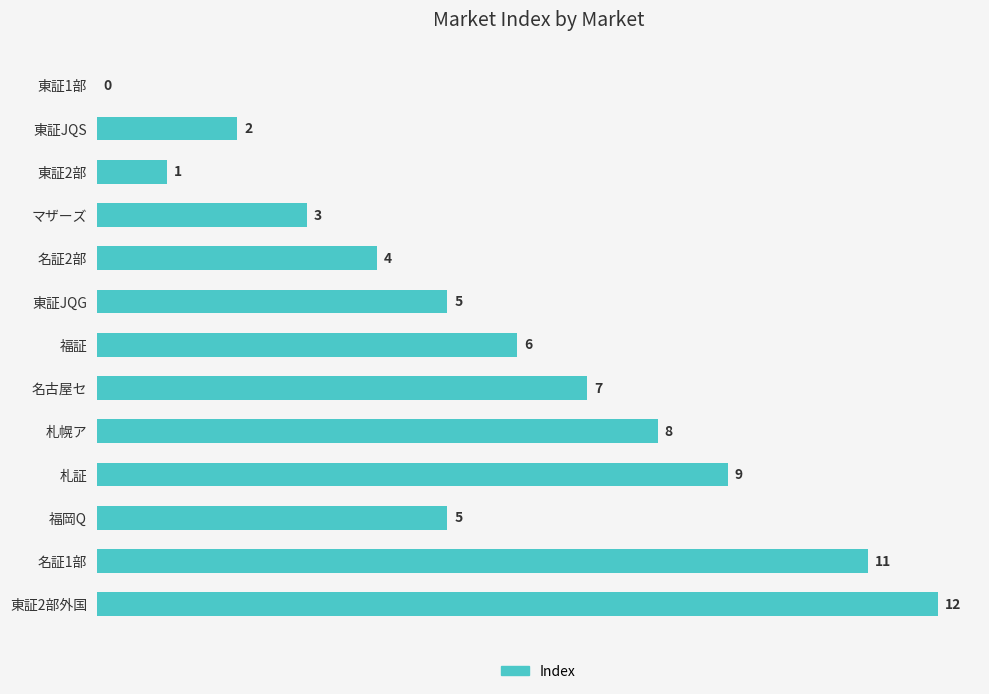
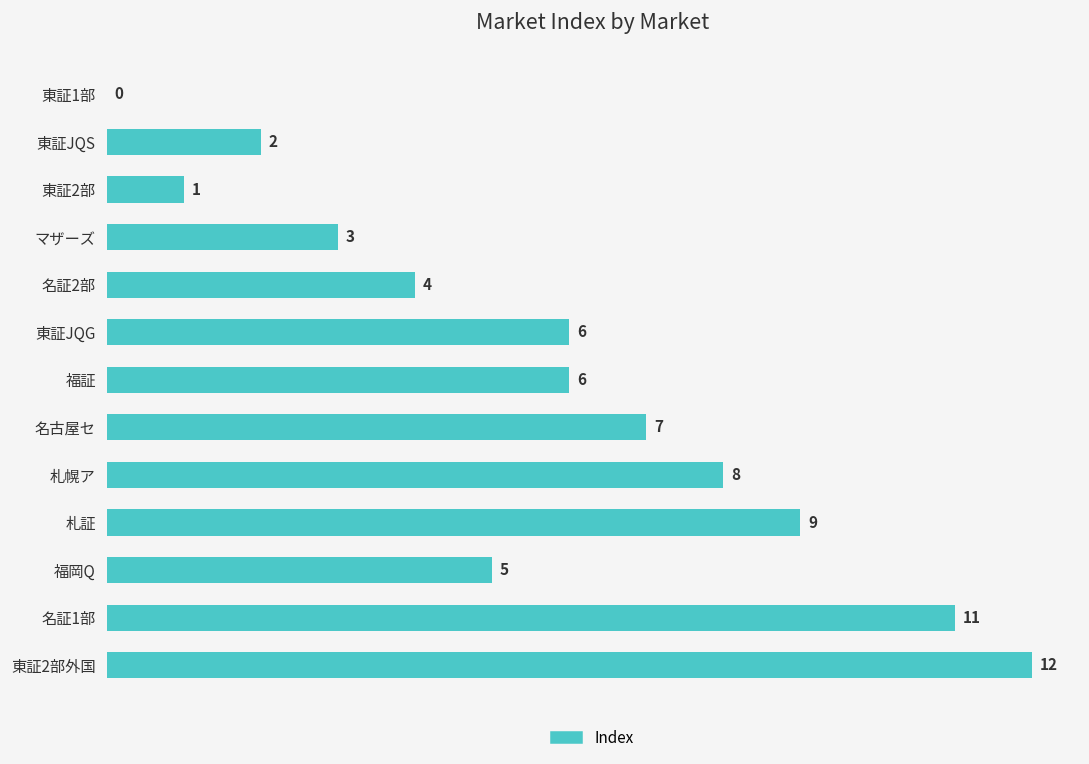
東証JQG: 5 -> 6
